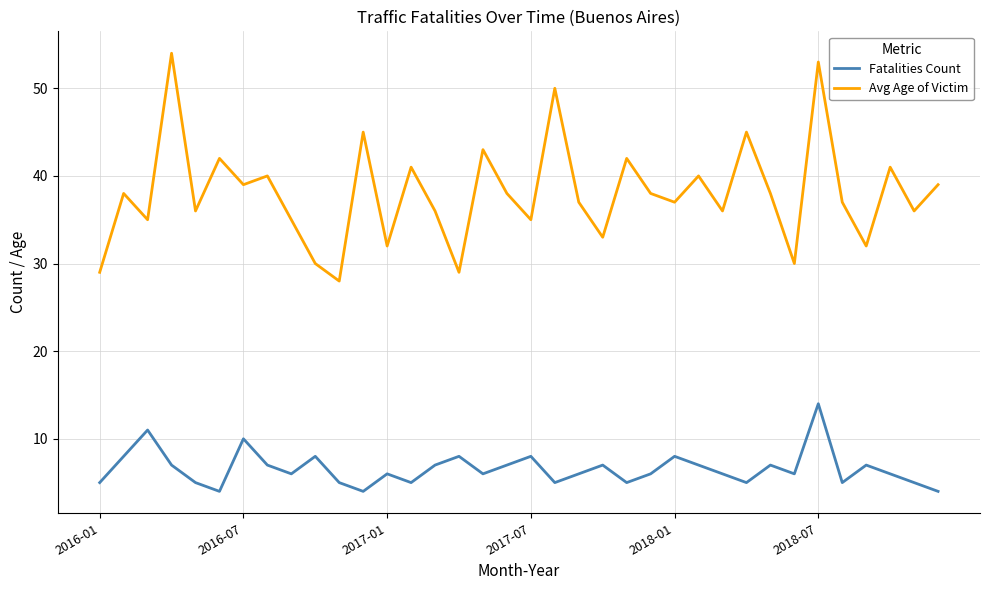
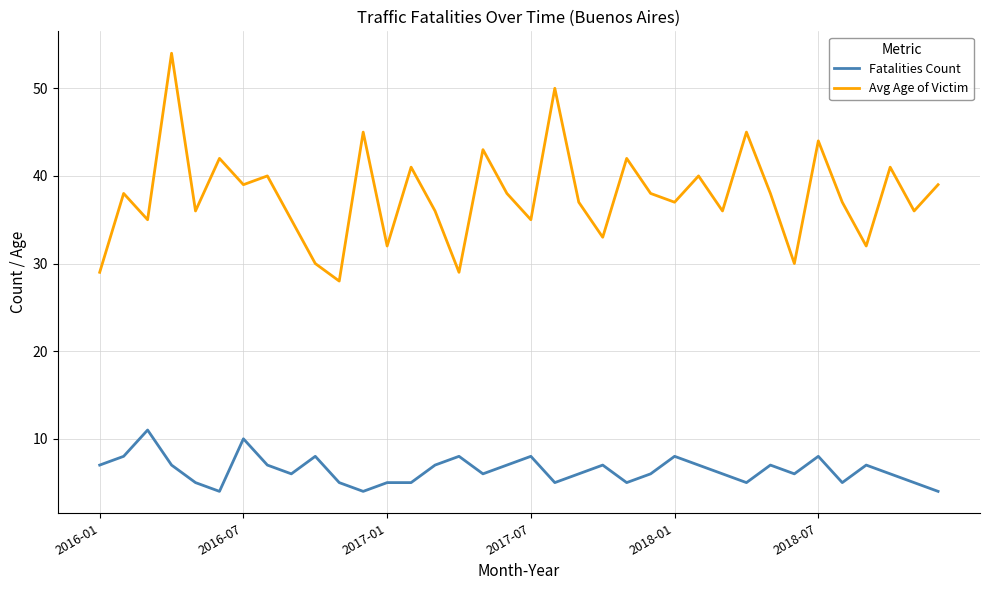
Fatalities Count, 2016-01: 5 -> 7
Fatalities Count, 2017-01: 6 -> 5
Fatalities Count, 2018-07: 14 -> 8
Avg Age of Victim, 2018-07: 53 -> 44
